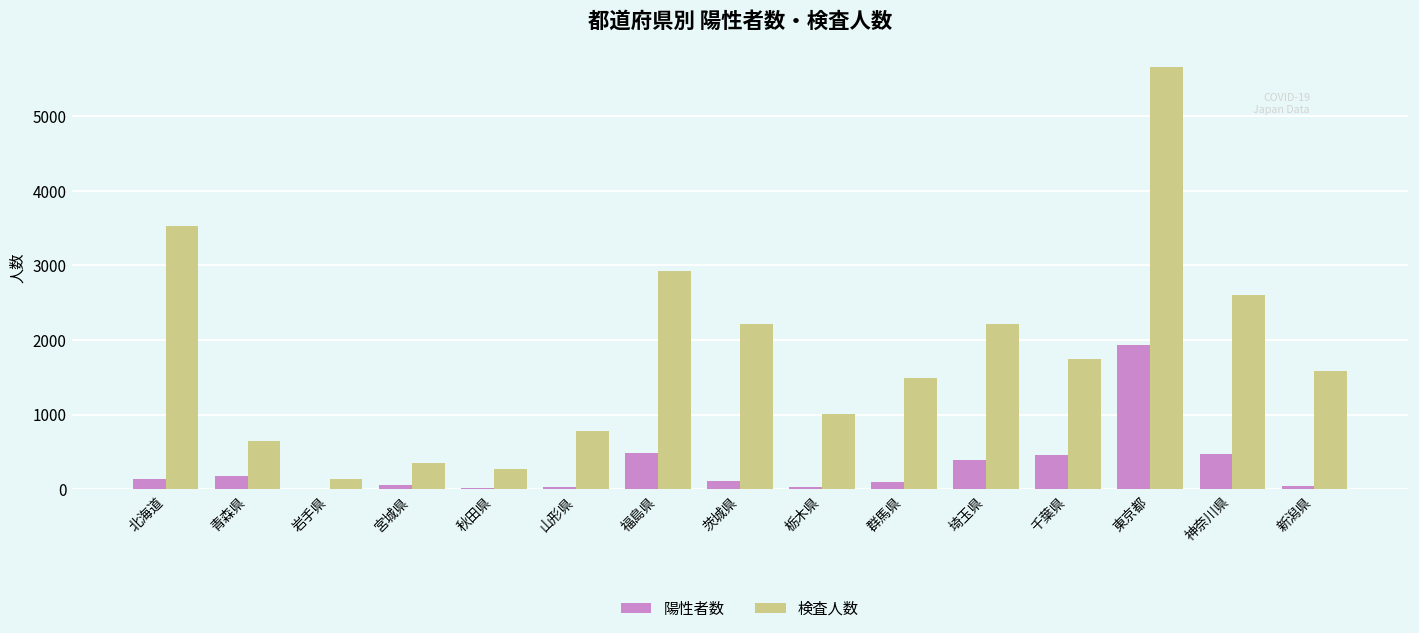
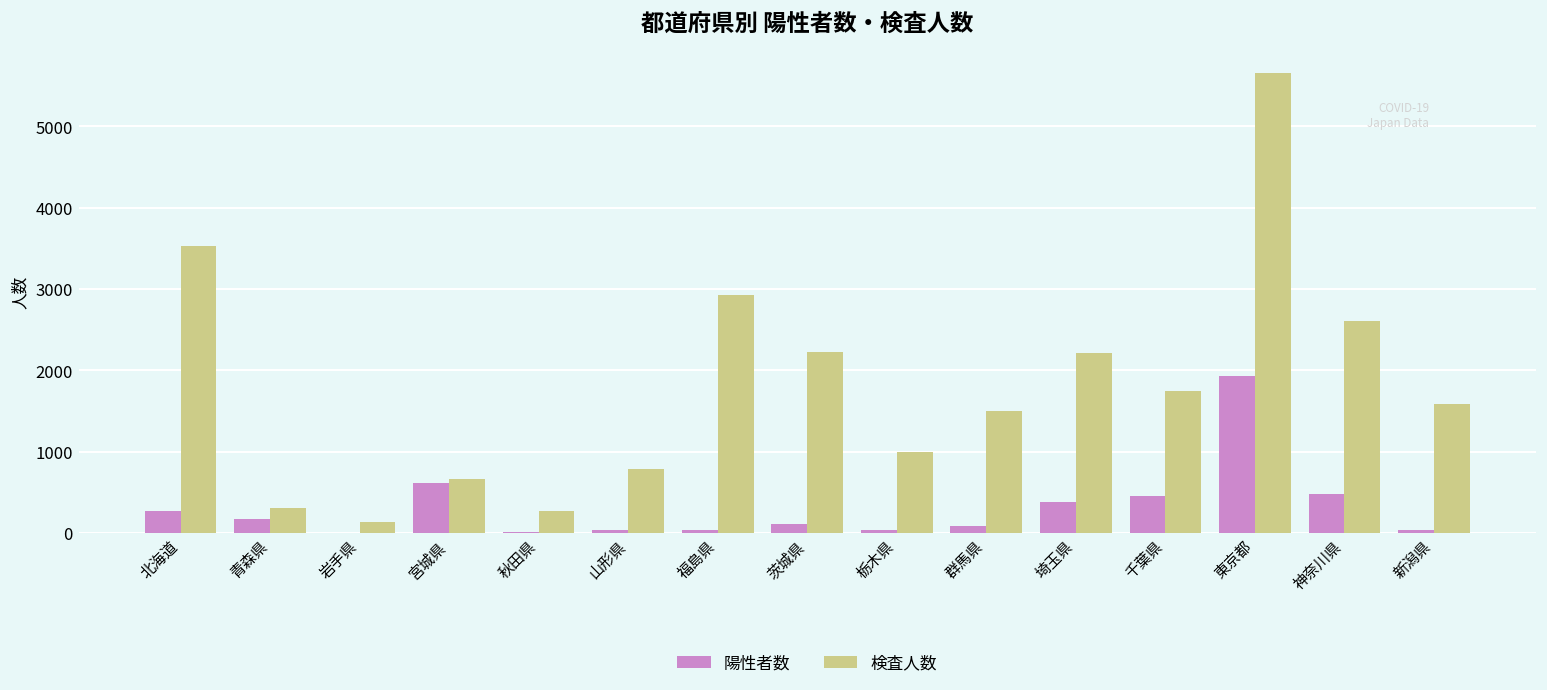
陽性者数, 北海道: 100 -> 300
検査人数, 青森県: 600 -> 300
陽性者数, 宮城県: 100 -> 600
検査人数, 宮城県: 300 -> 700
陽性者数, 福島県: 500 -> 0
